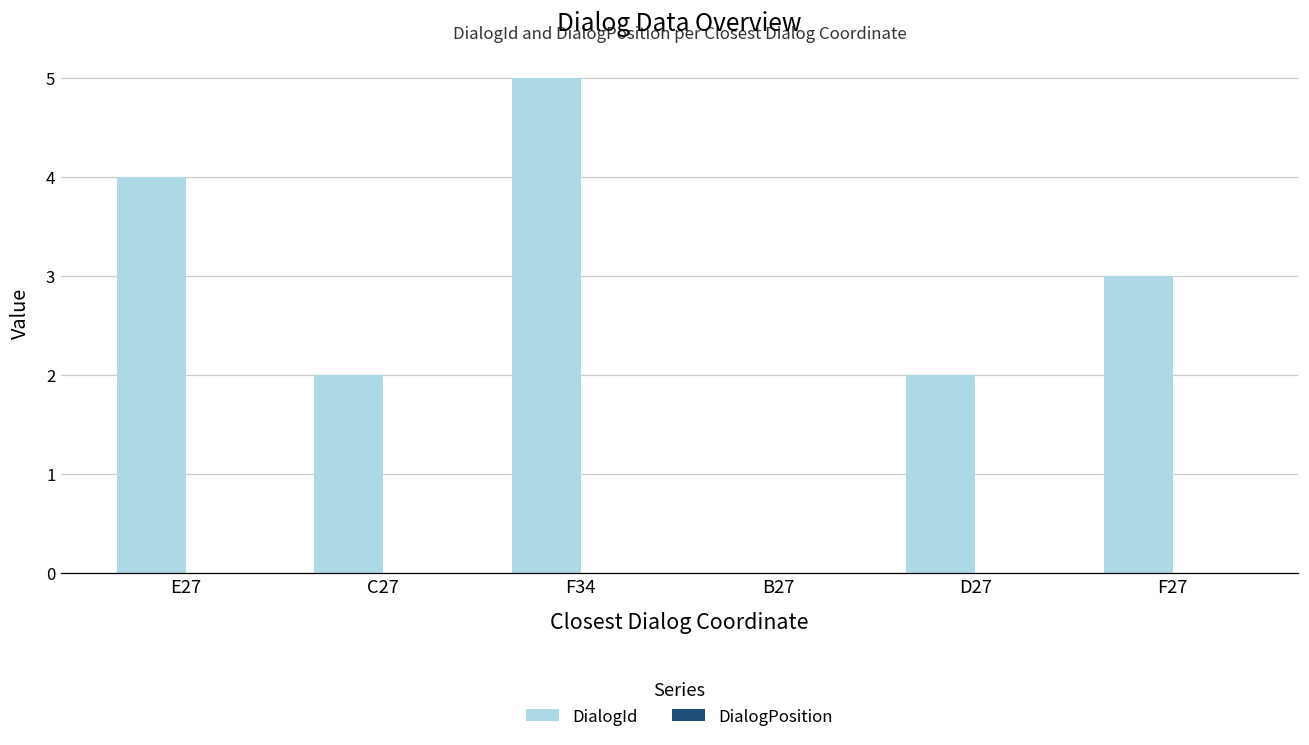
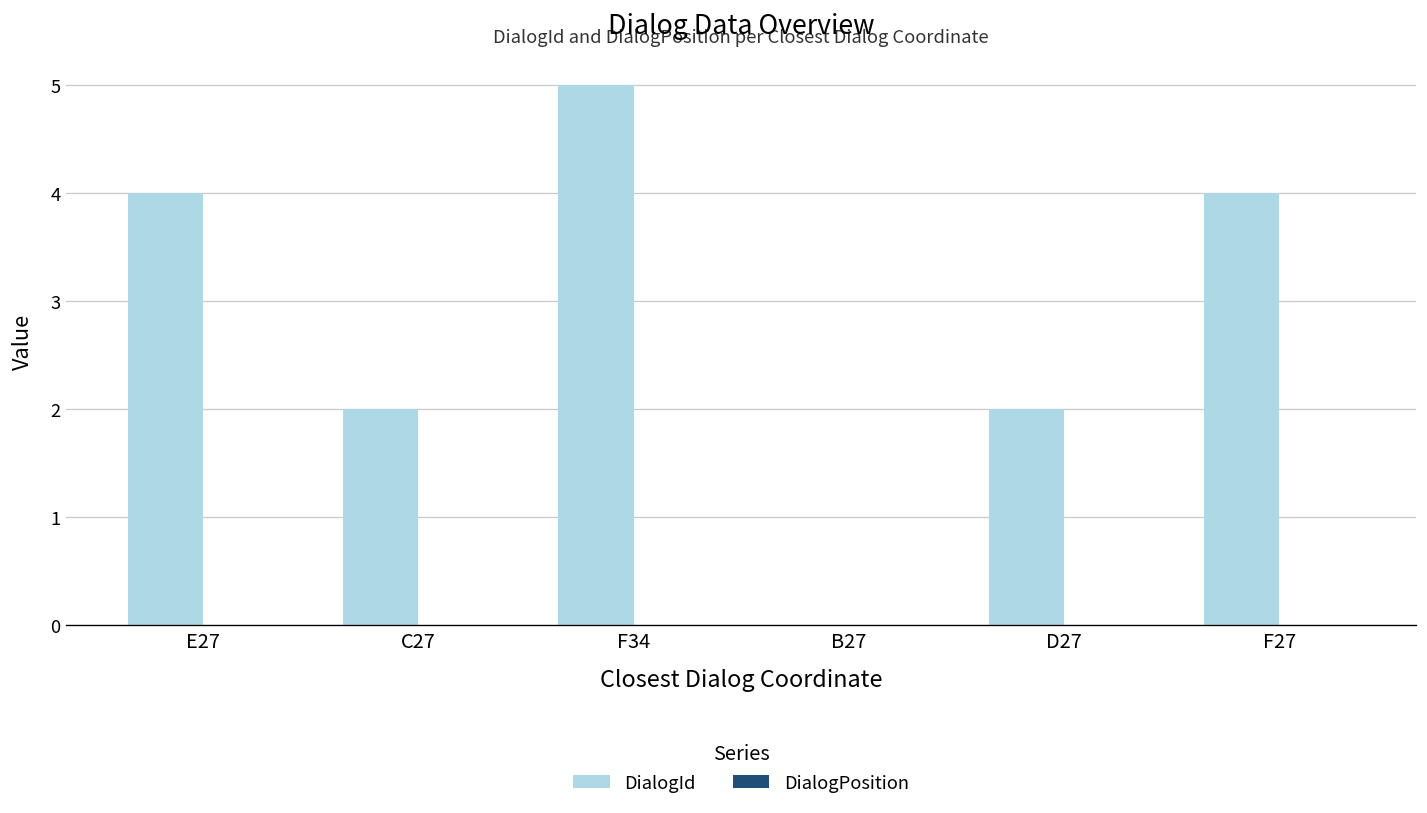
DialogId, F27: 3 -> 4
